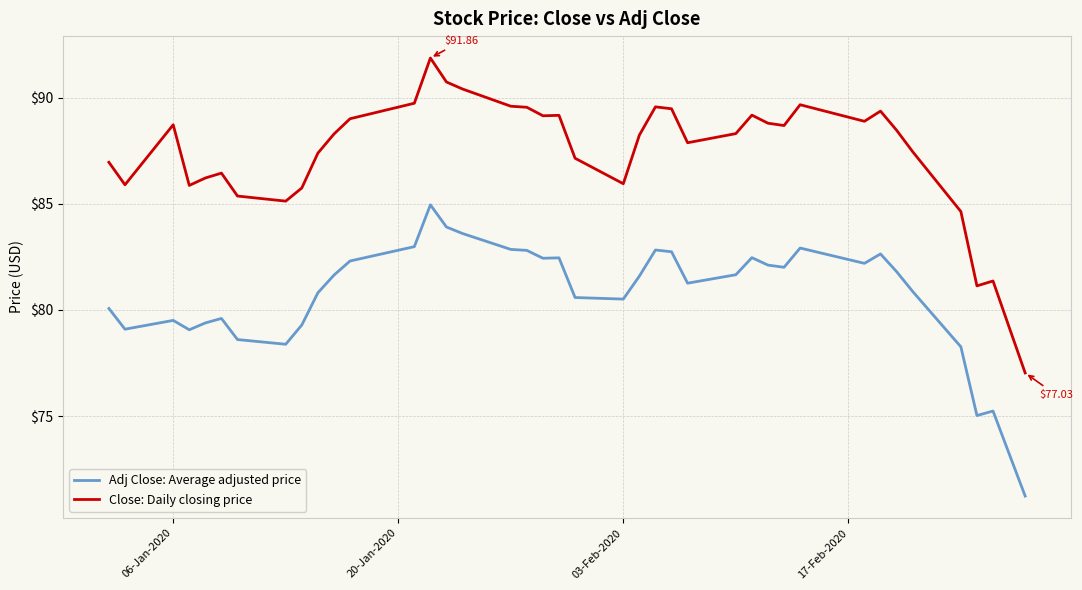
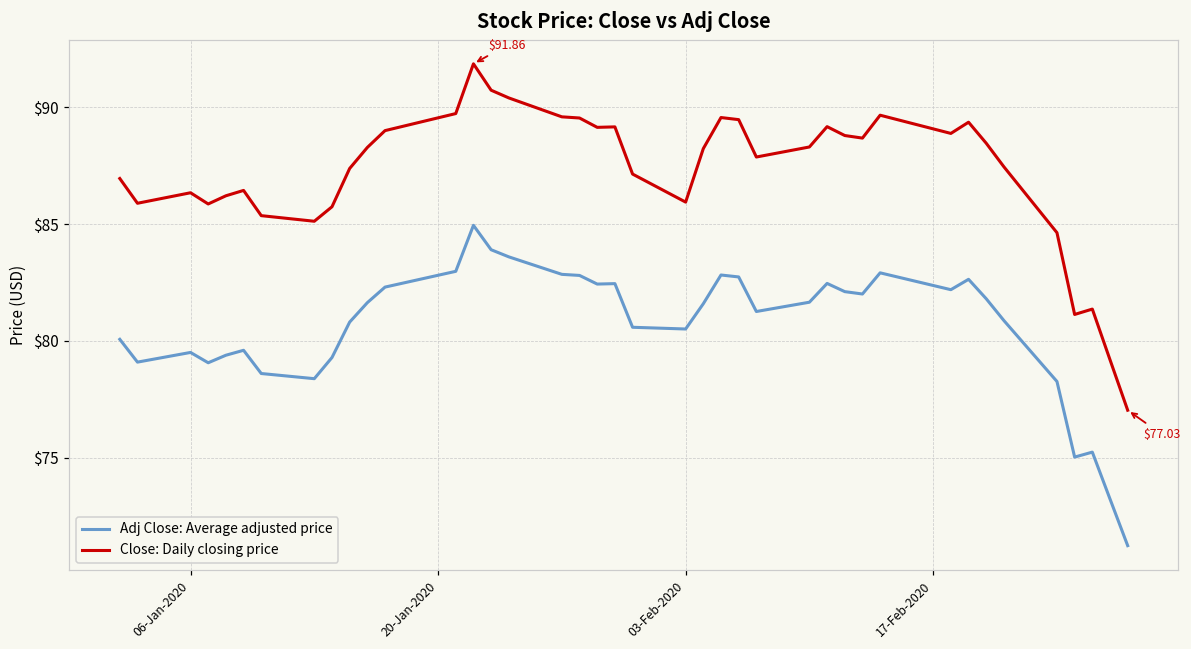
Close: Daily closing price, 06-Jan-2020: $88.7 -> $86.3
